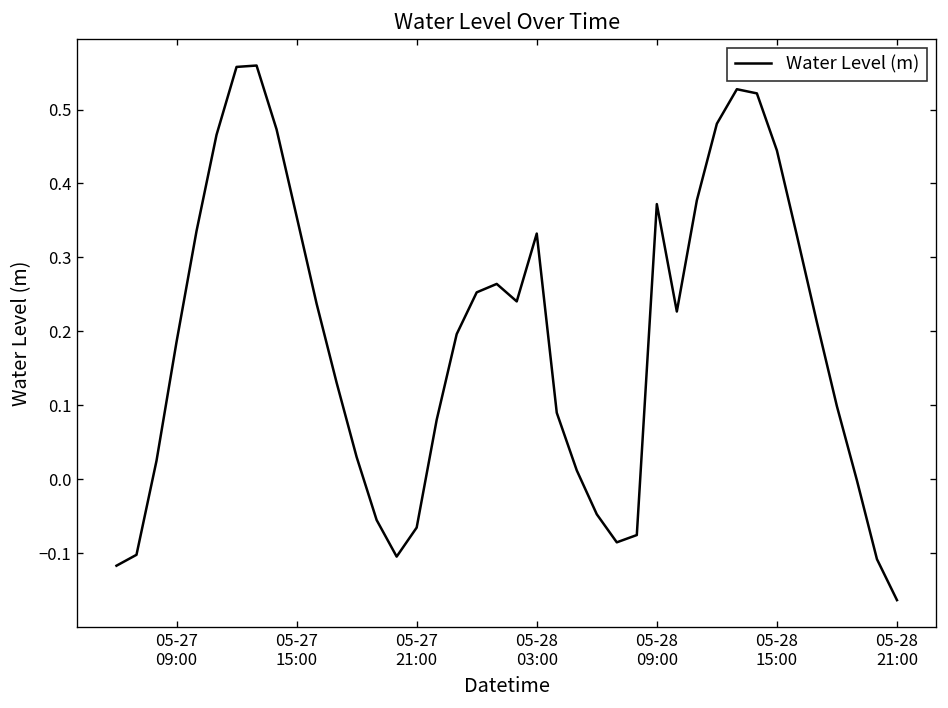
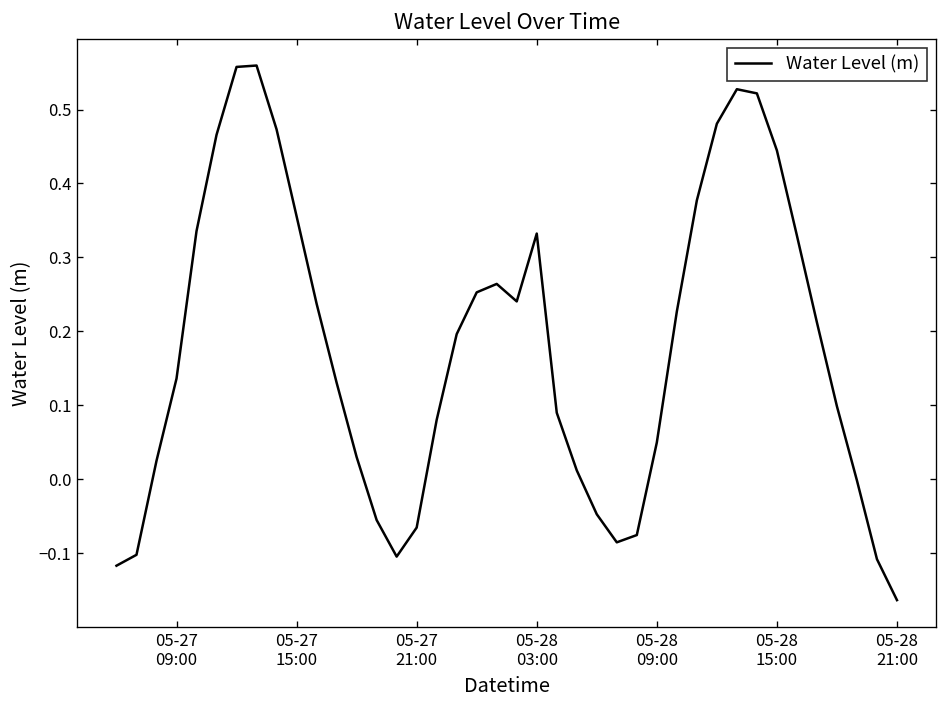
05-27 09:00: 0.19 -> 0.14
05-28 09:00: 0.37 -> 0.05
